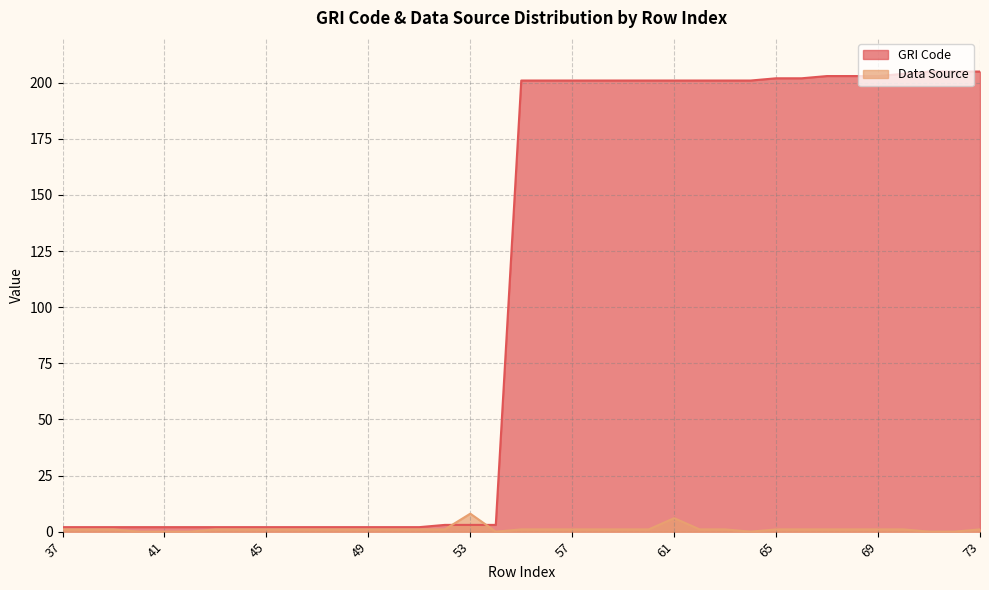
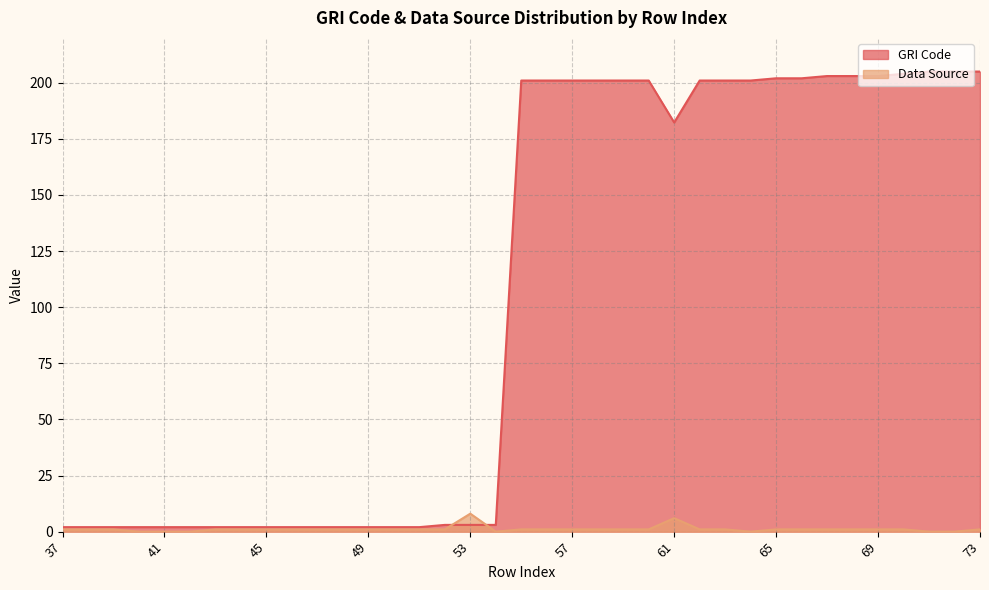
GRI Code, 61: 201 -> 182
